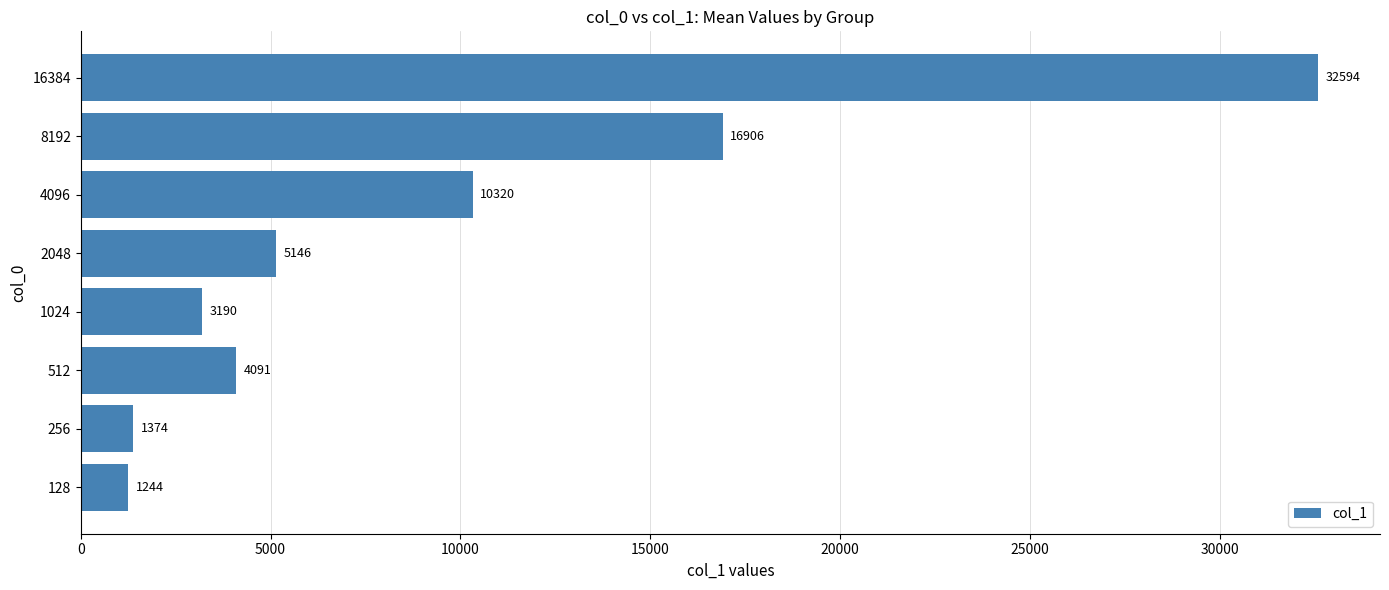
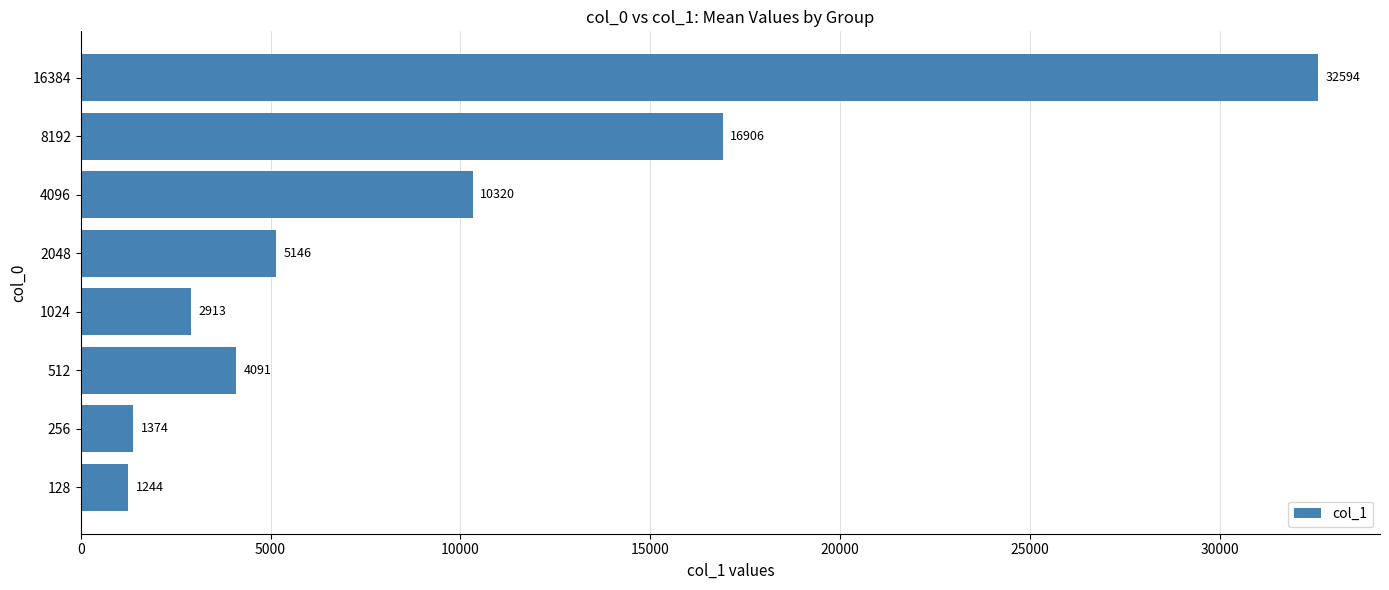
1024: 3190 -> 2913
